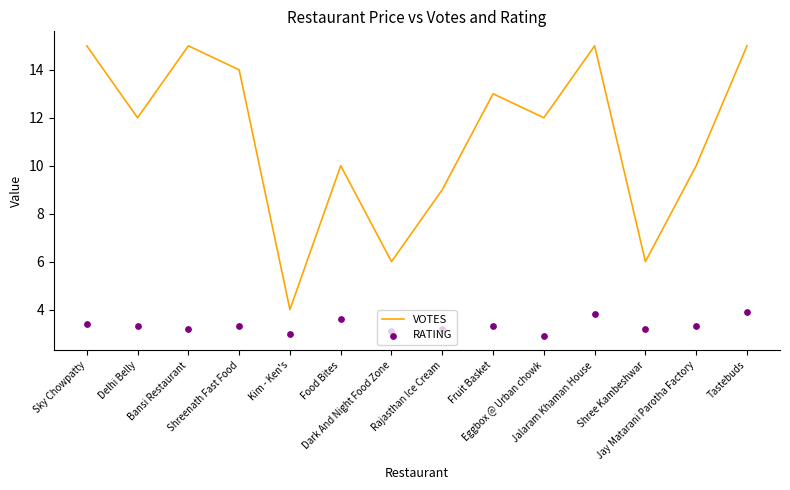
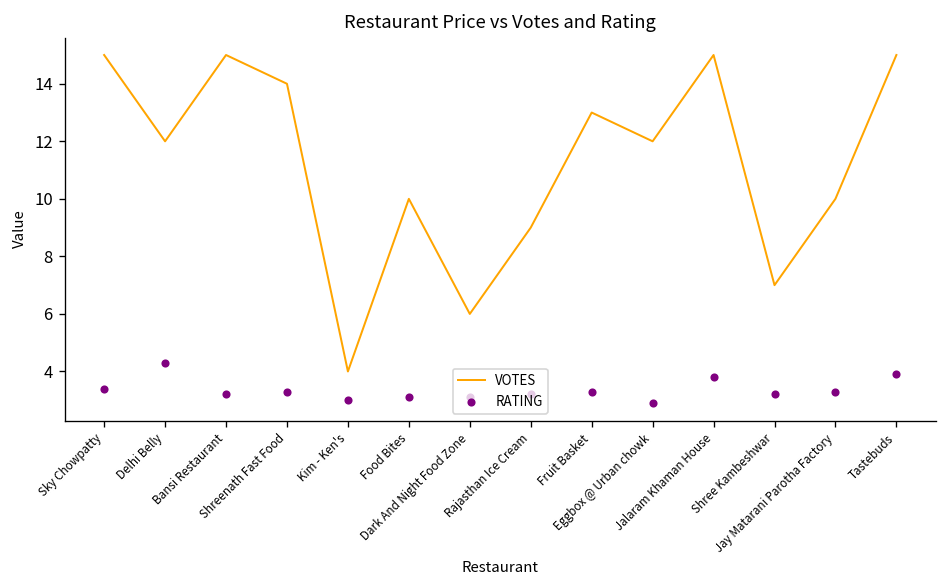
RATING, Delhi Belly: 3.3 -> 4.3
RATING, Food Bites: 3.6 -> 3.1
VOTES, Shree Kambeshwar: 6 -> 7
